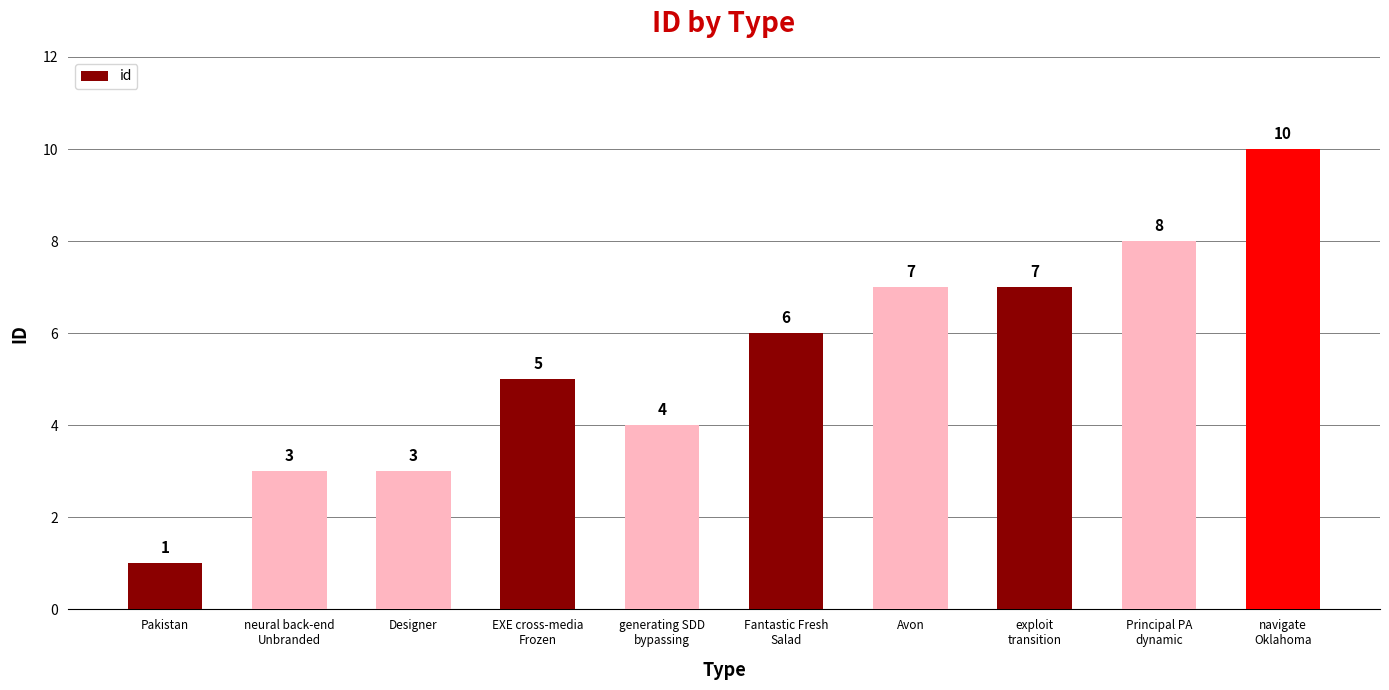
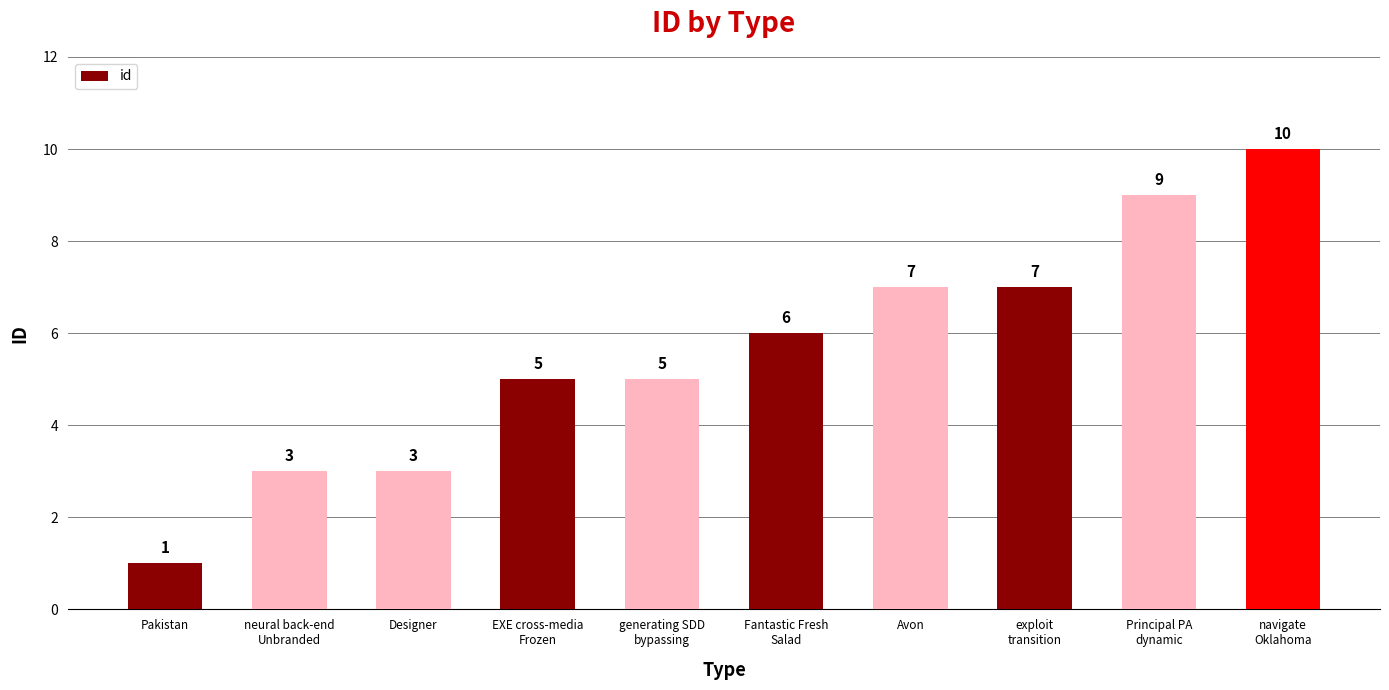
generating SDD bypassing: 4 -> 5
Principal PA dynamic: 8 -> 9
